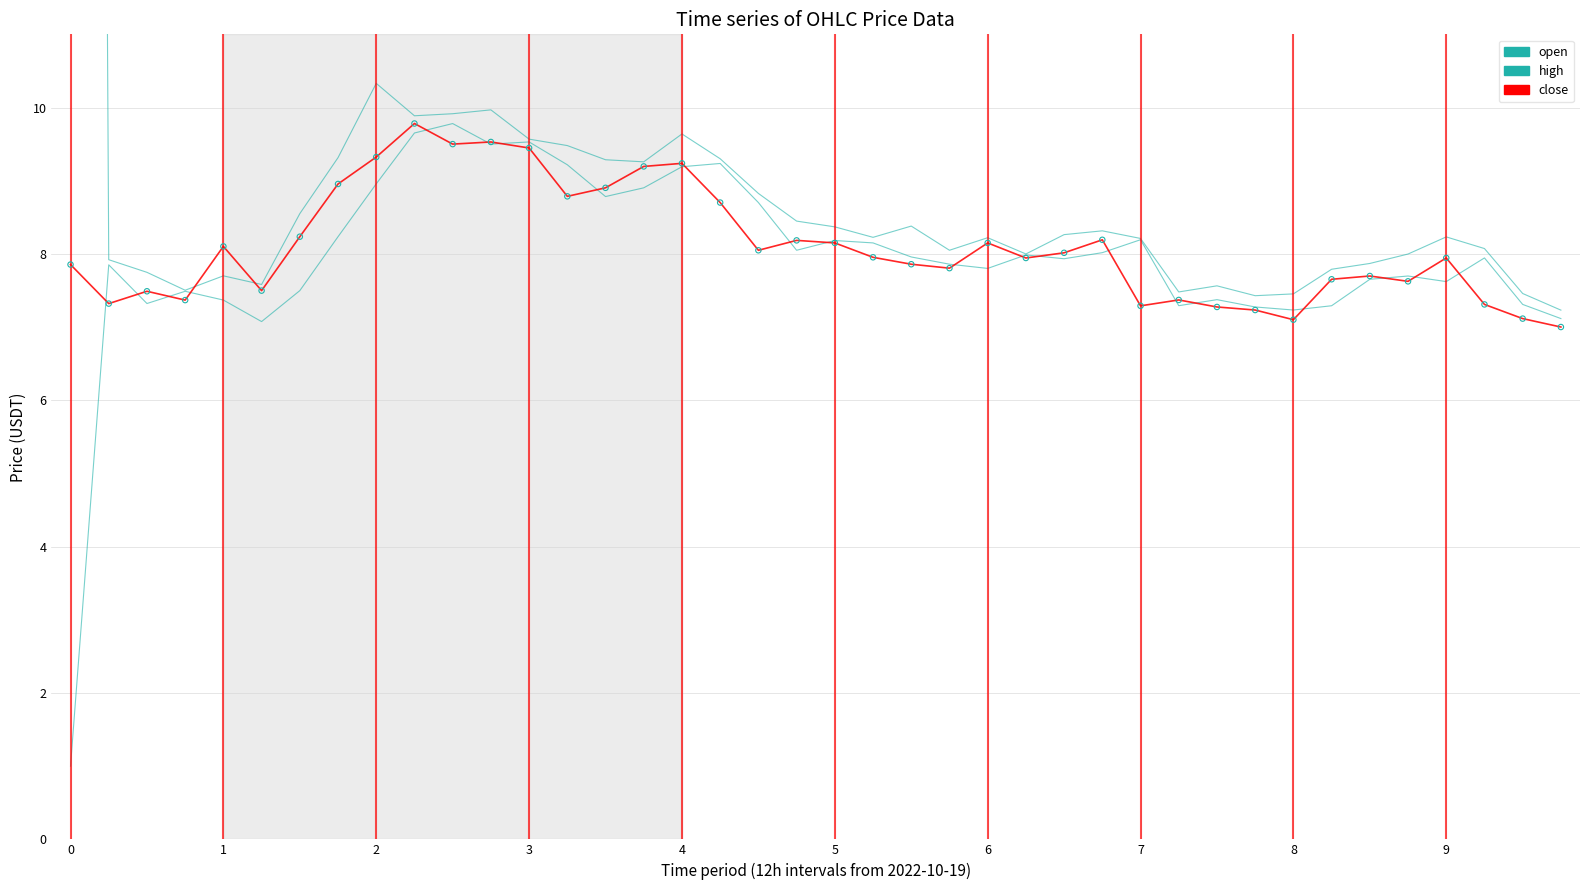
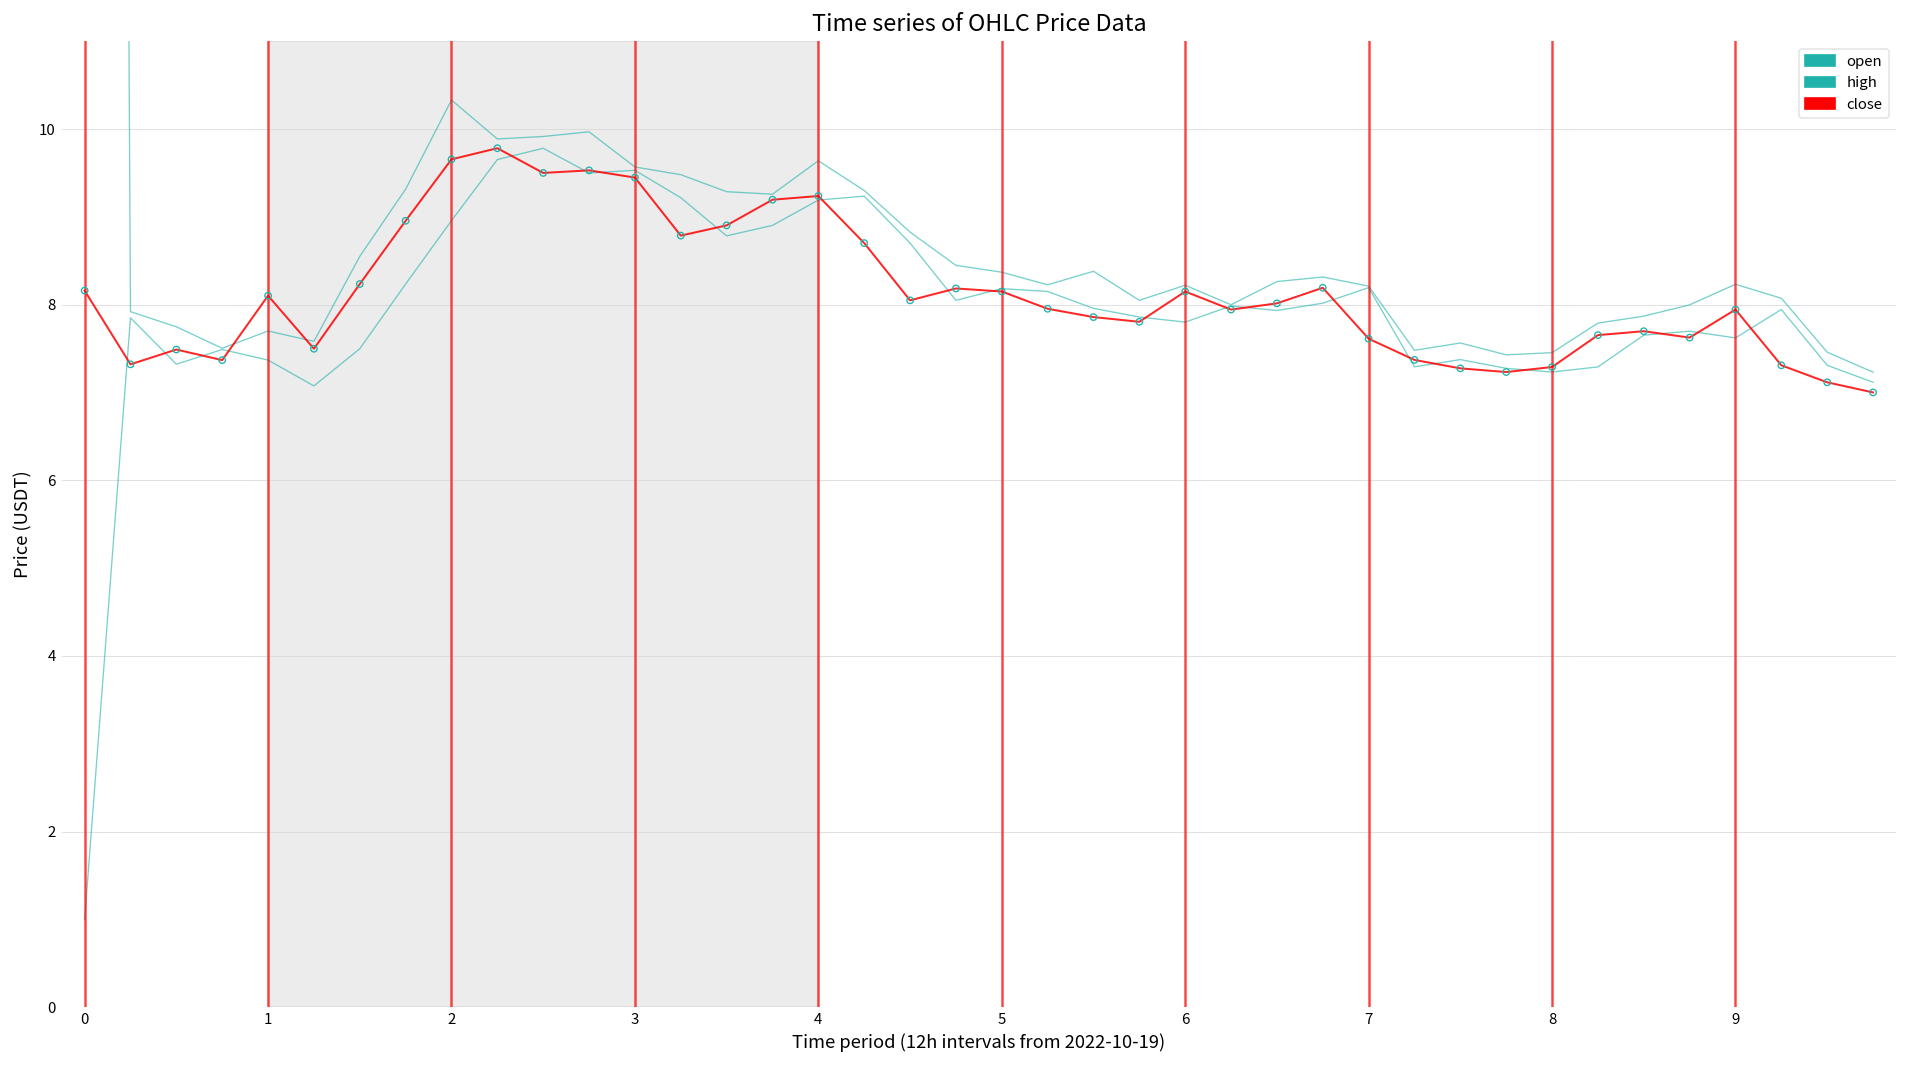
close, 0: 7.9 -> 8.2
close, 2: 9.3 -> 9.7
close, 7: 7.3 -> 7.6
close, 8: 7.1 -> 7.3
